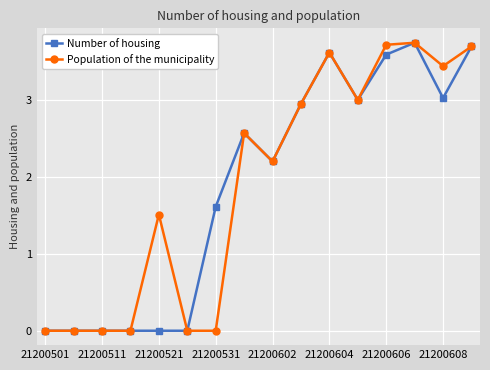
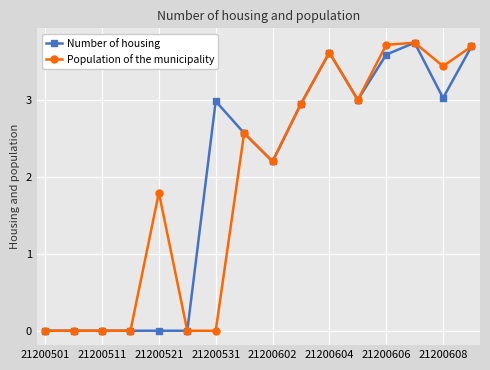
Population of the municipality, 21200521: 1.5 -> 1.8
Number of housing, 21200531: 1.6 -> 3.0
